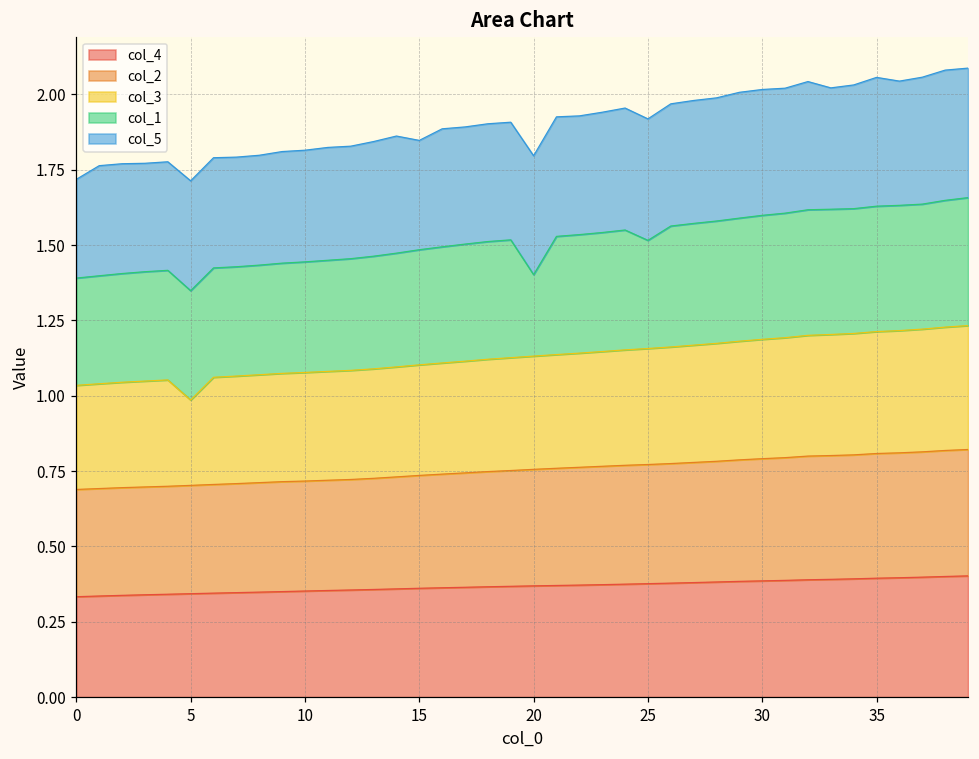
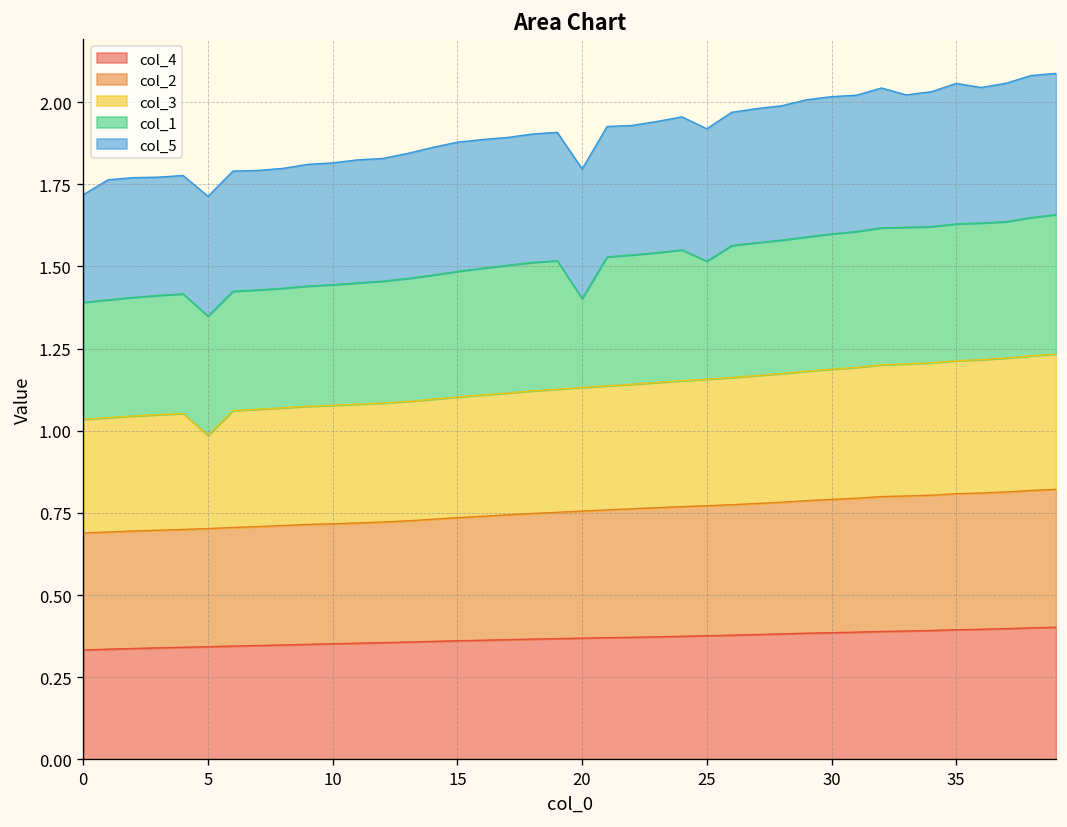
col_5, 15: 0.36 -> 0.39
